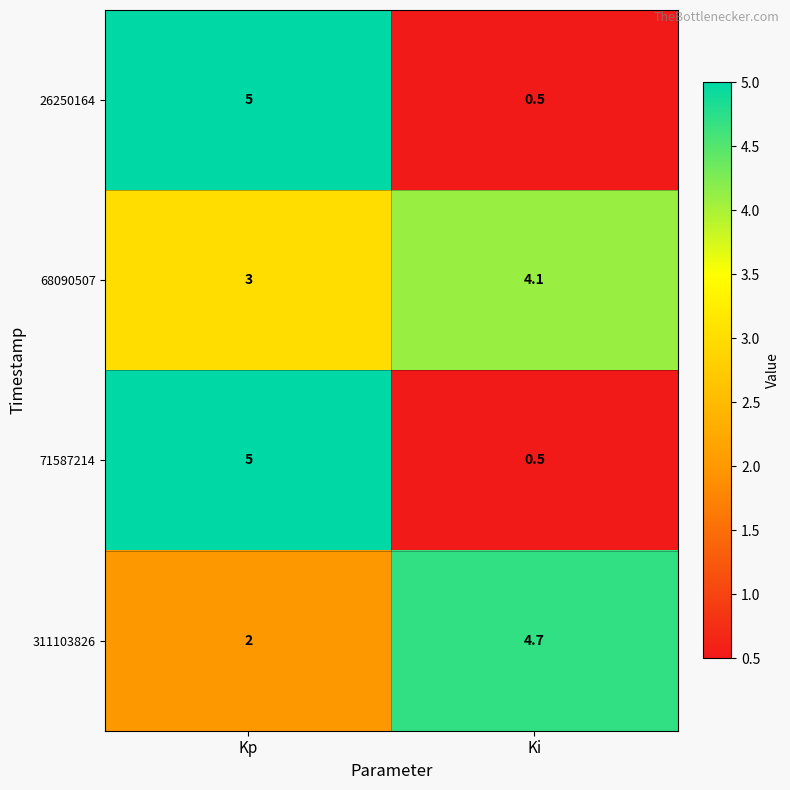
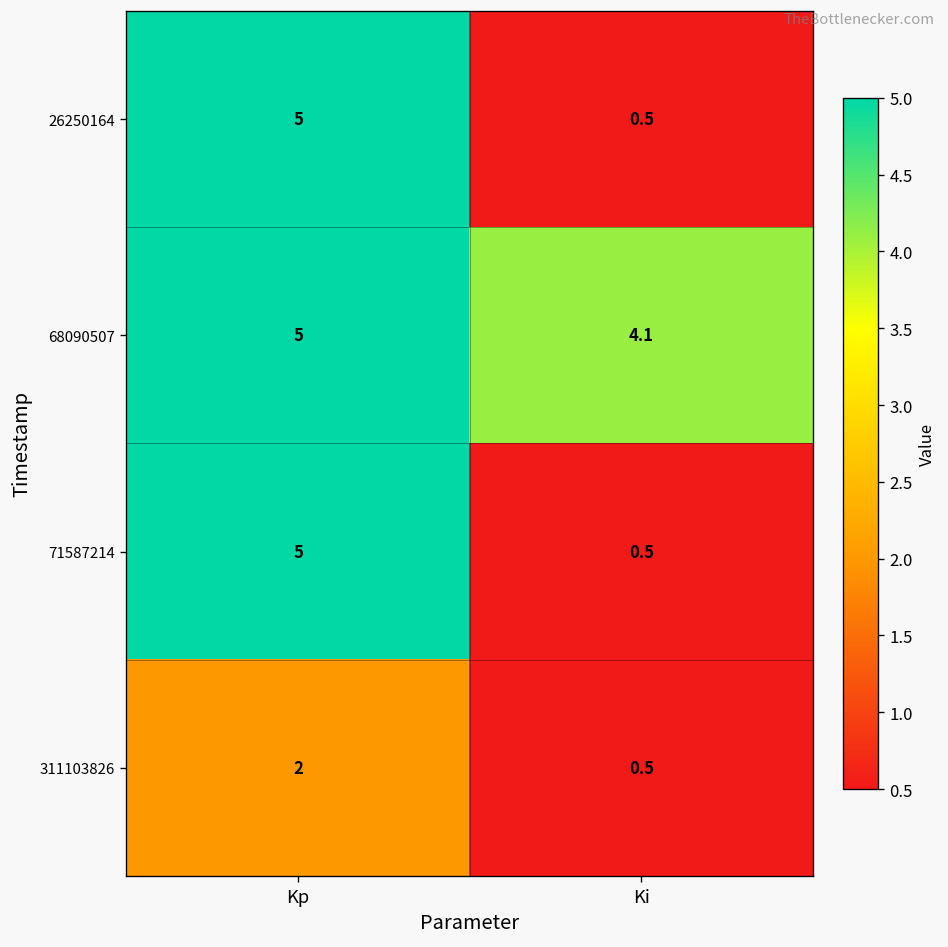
68090507, Kp: 3 -> 5
311103826, Ki: 4.7 -> 0.5
